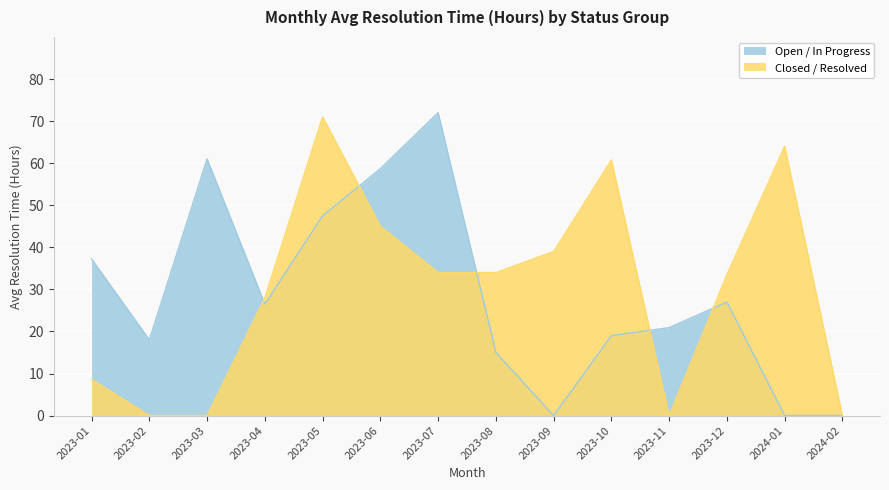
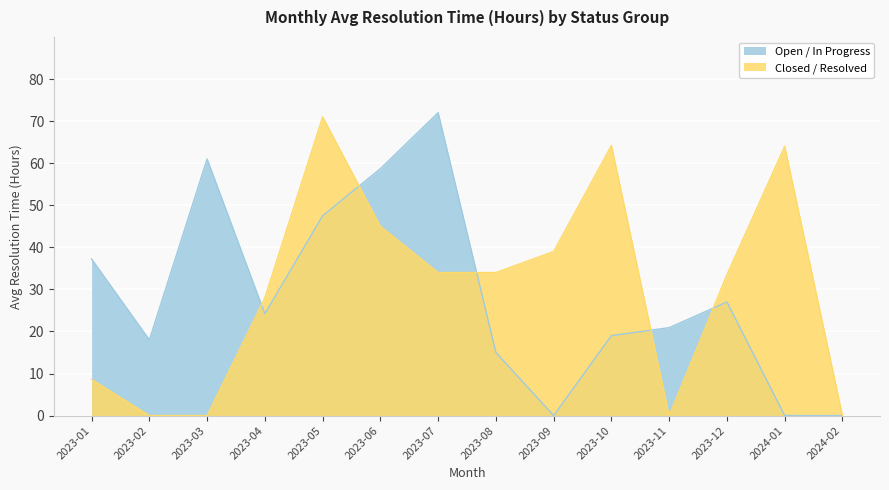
Open / In Progress, 2023-04: 27 -> 24
Closed / Resolved, 2023-10: 61 -> 64
